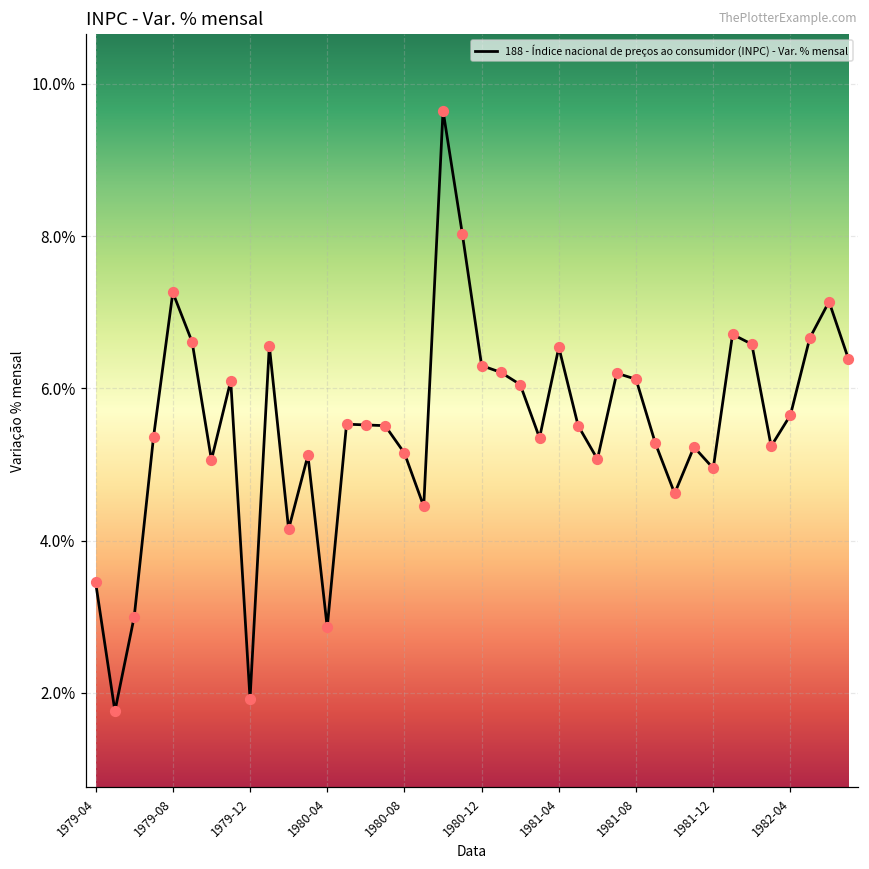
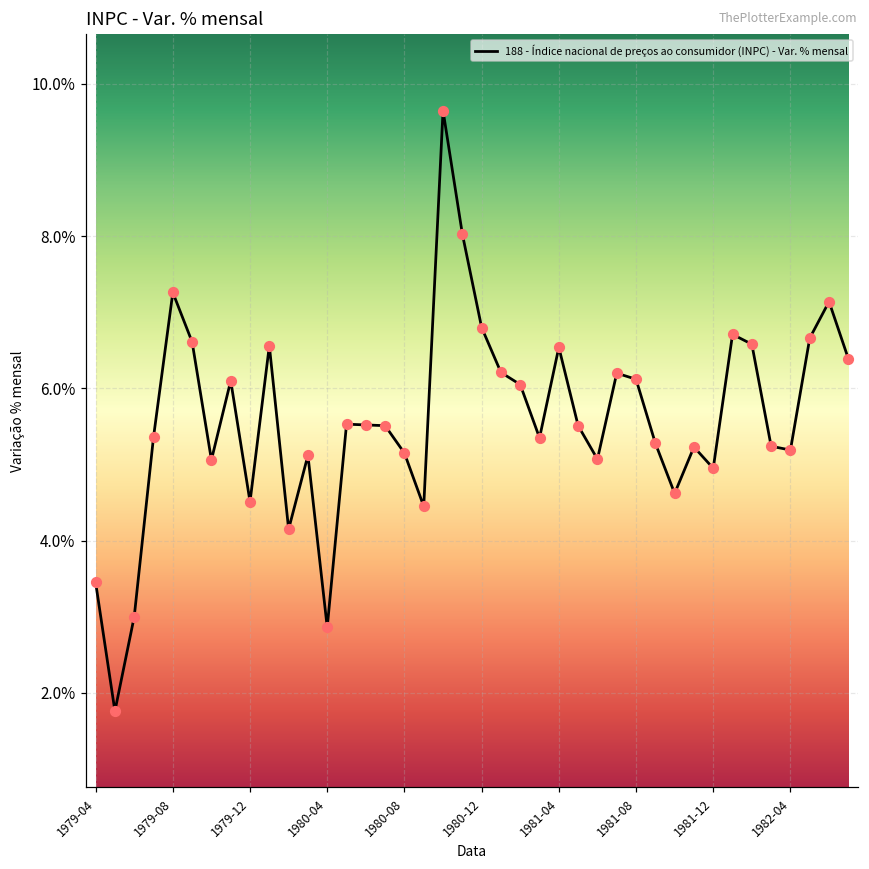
1979-12: 1.9% -> 4.5%
1980-12: 6.3% -> 6.8%
1982-04: 5.7% -> 5.2%
